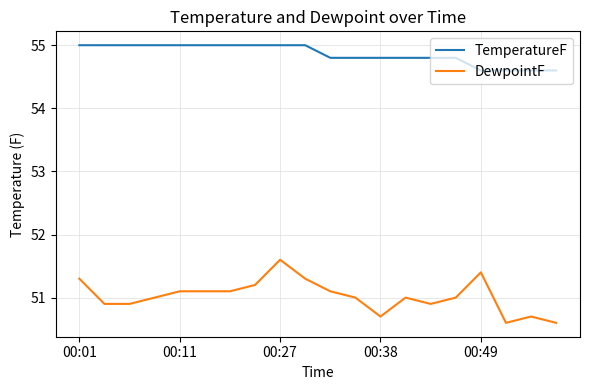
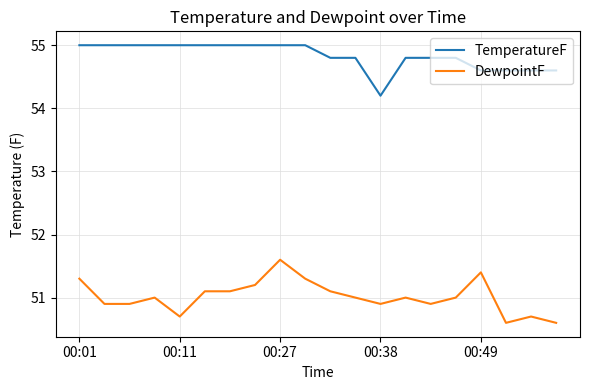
DewpointF, 00:11: 51.1 -> 50.7
TemperatureF, 00:38: 54.8 -> 54.2
DewpointF, 00:38: 50.7 -> 50.9
